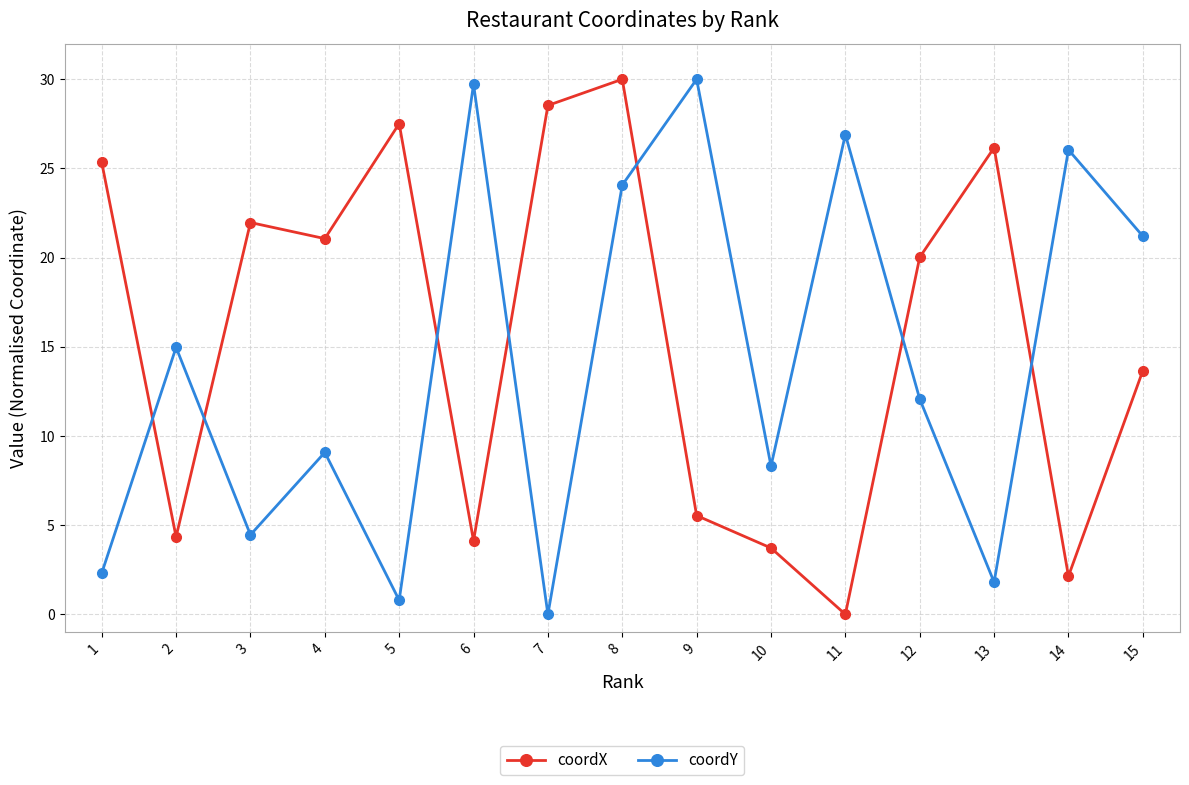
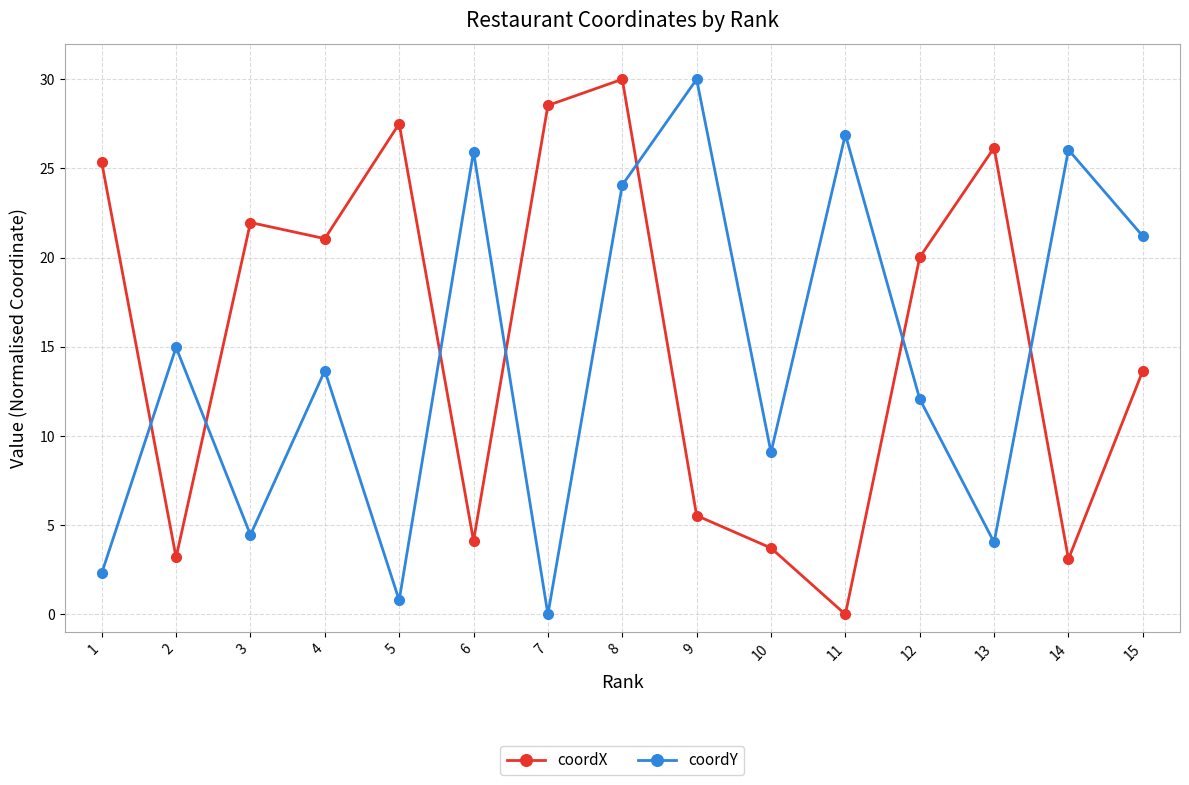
coordX, 2: 4.3 -> 3.2
coordY, 4: 9.1 -> 13.7
coordY, 6: 29.7 -> 25.9
coordY, 10: 8.3 -> 9.1
coordY, 13: 1.8 -> 4.0
coordX, 14: 2.1 -> 3.1
